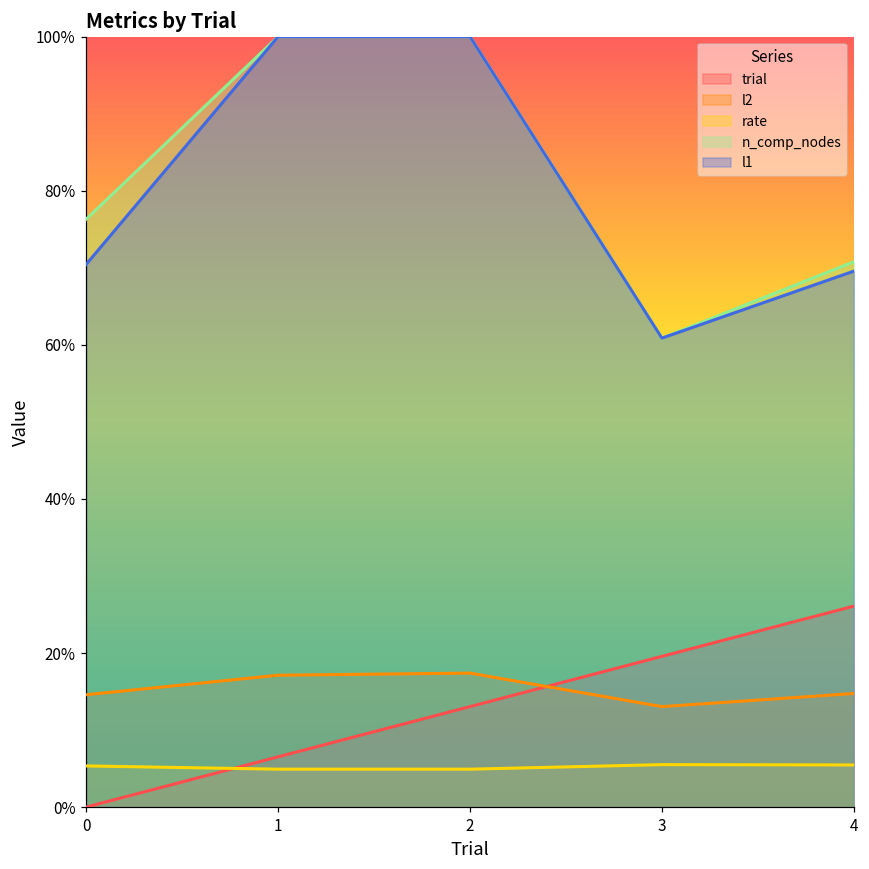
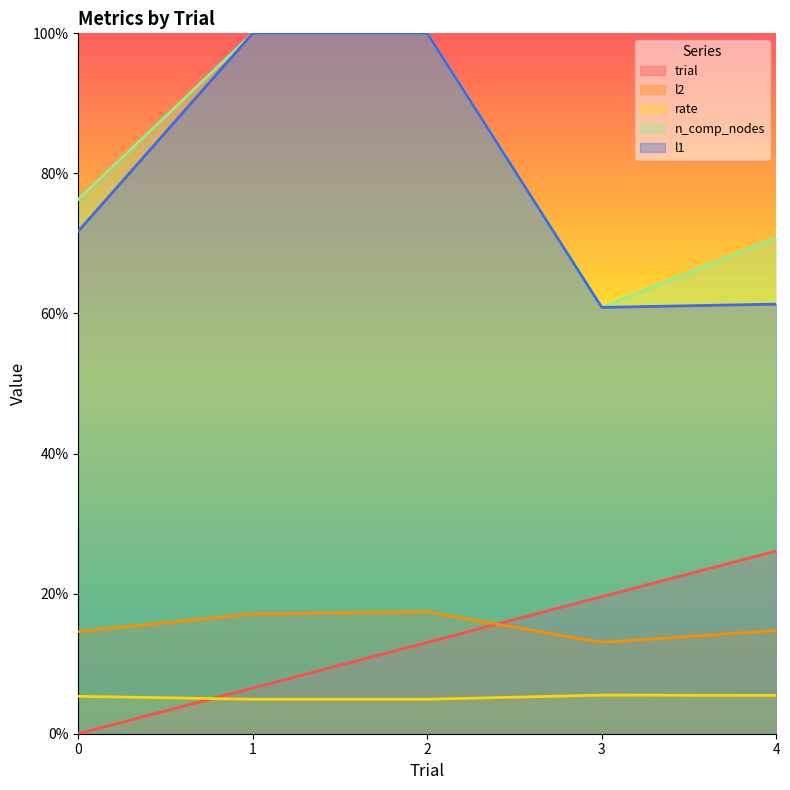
l1, 0: 70% -> 72%
l1, 4: 70% -> 61%
